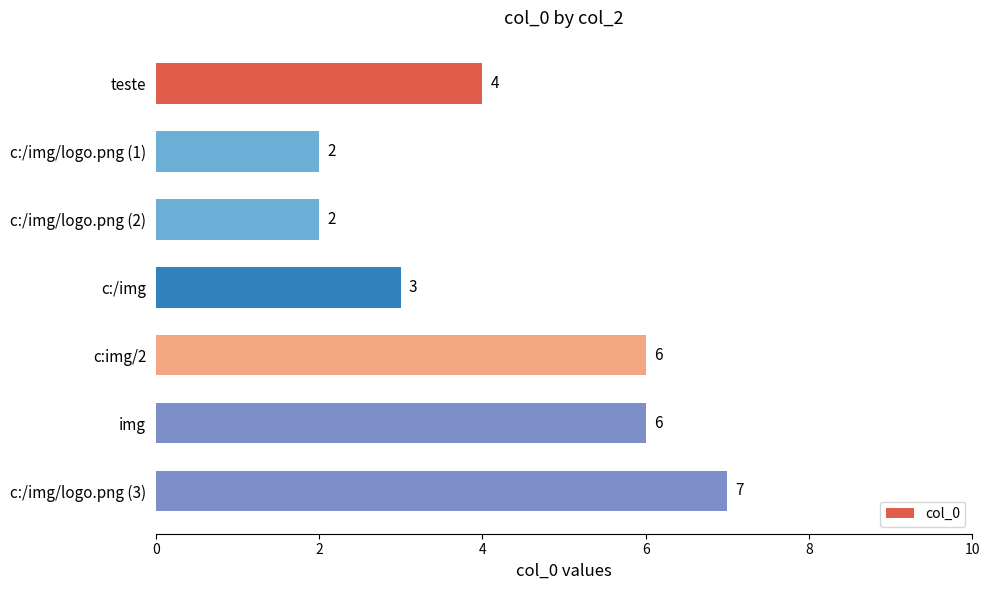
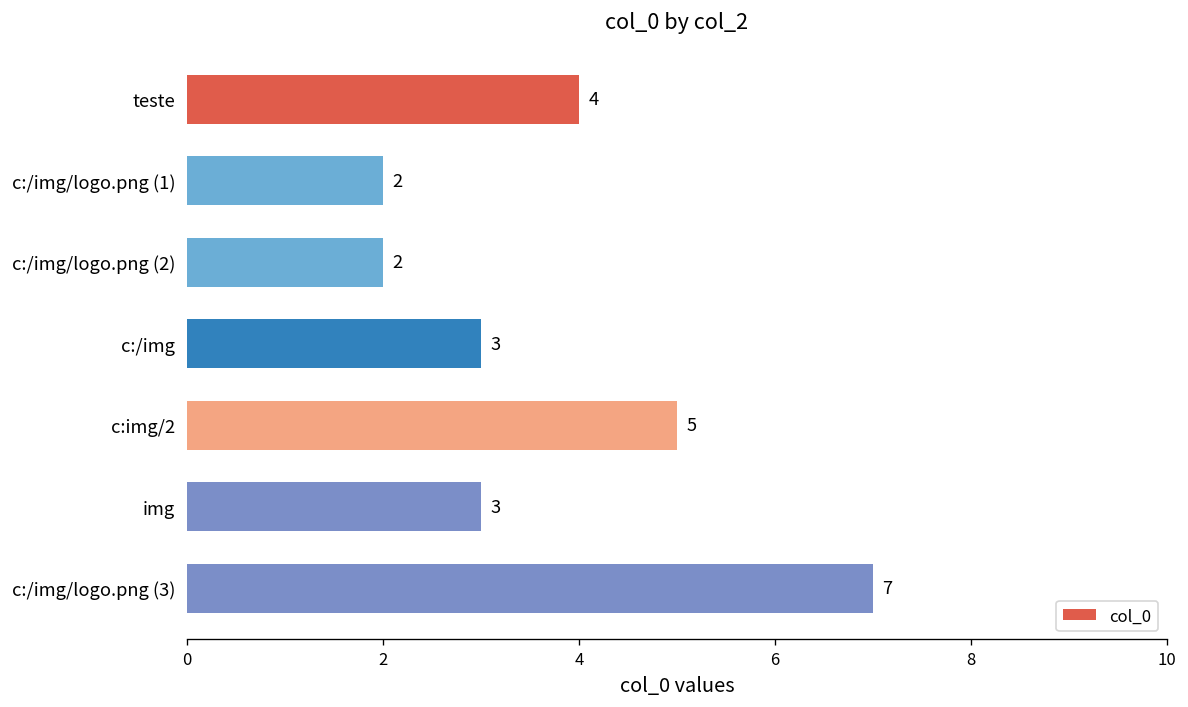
c:img/2: 6 -> 5
img: 6 -> 3
